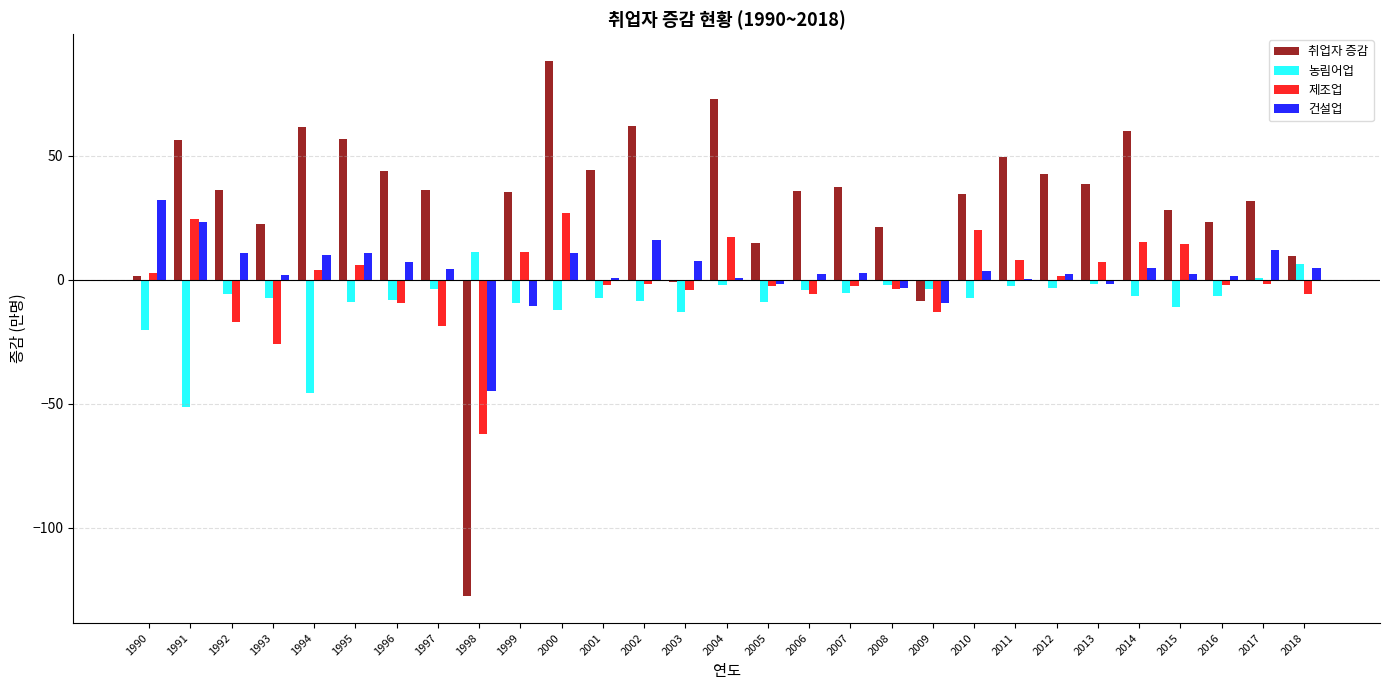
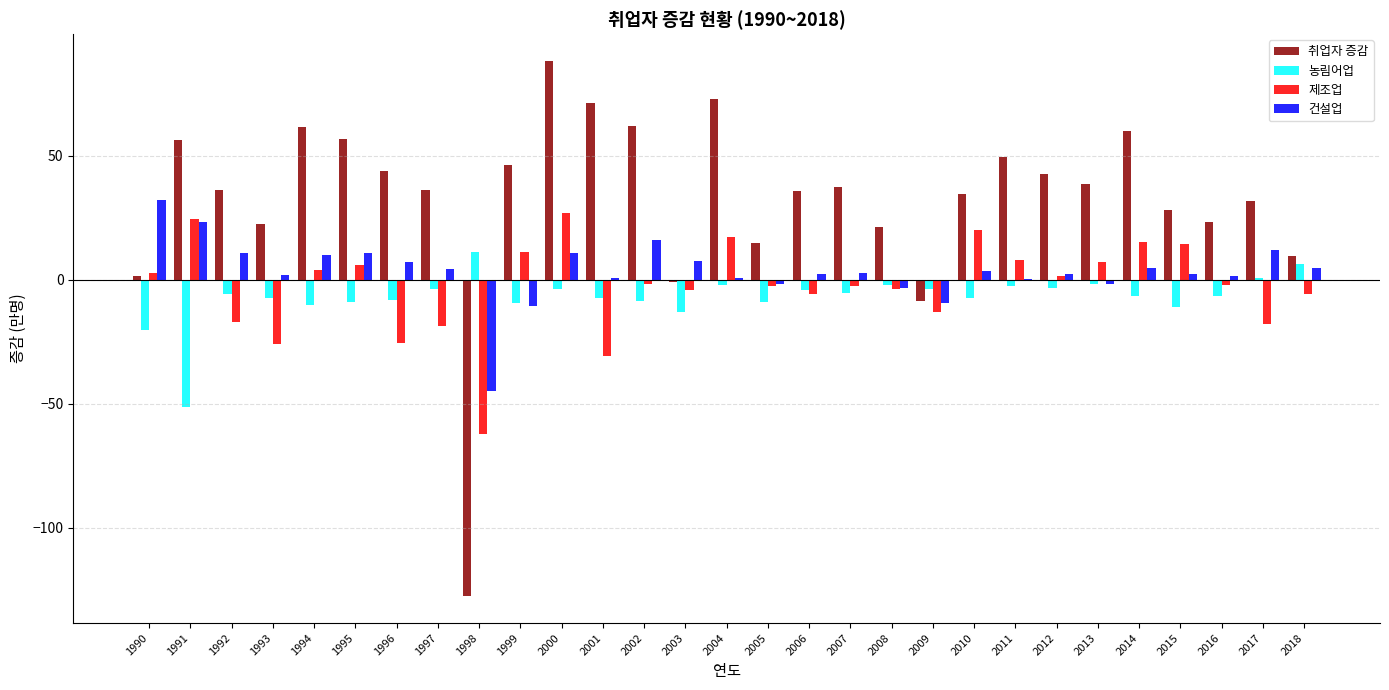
농림어업, 1994: -46 -> -10
제조업, 1996: -9 -> -25
취업자 증감, 1999: 35 -> 46
농림어업, 2000: -12 -> -4
취업자 증감, 2001: 44 -> 71
제조업, 2001: -2 -> -31
제조업, 2017: -2 -> -18
